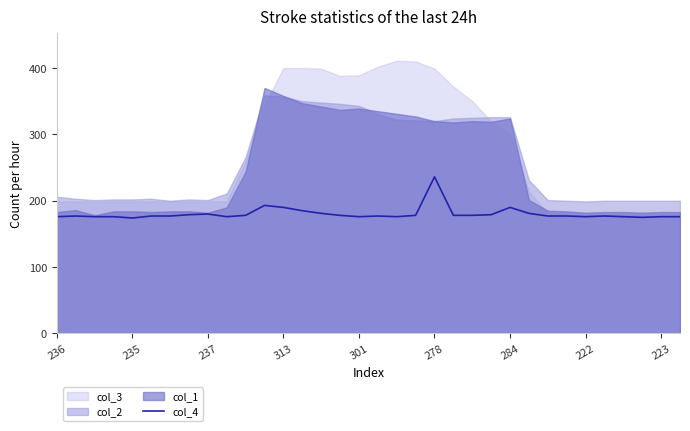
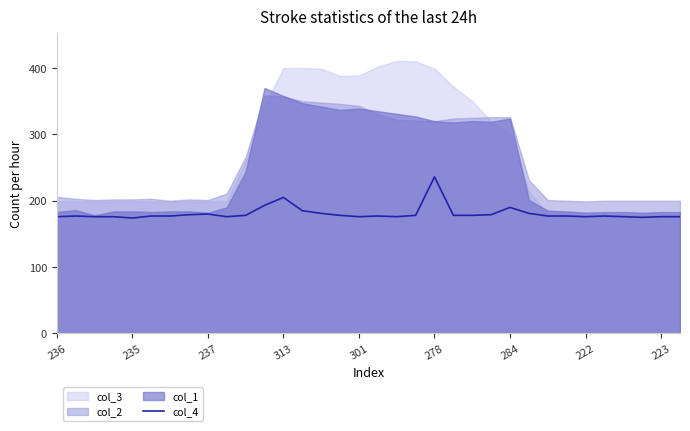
col_4, 313: 190 -> 210
